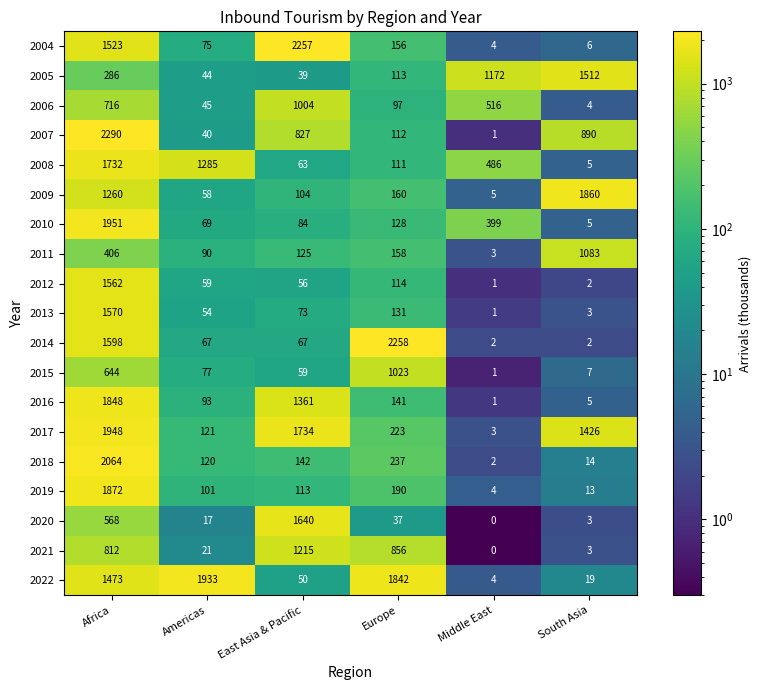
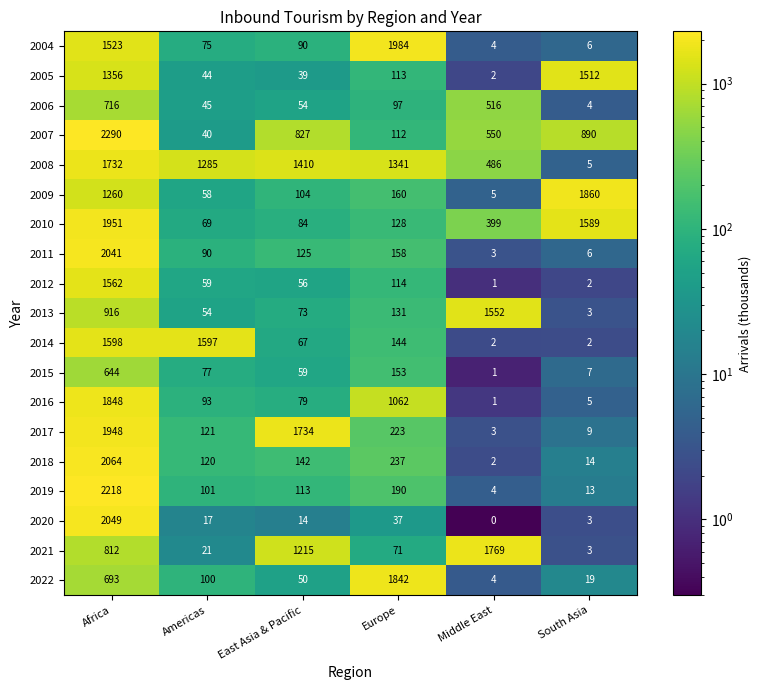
2004, East Asia & Pacific: 2257 -> 90
2004, Europe: 156 -> 1984
2005, Africa: 286 -> 1356
2005, Middle East: 1172 -> 2
2006, East Asia & Pacific: 1004 -> 54
2007, Middle East: 1 -> 550
2008, East Asia & Pacific: 63 -> 1410
2008, Europe: 111 -> 1341
2010, South Asia: 5 -> 1589
2011, Africa: 406 -> 2041
2011, South Asia: 1083 -> 6
2013, Africa: 1570 -> 916
2013, Middle East: 1 -> 1552
2014, Americas: 67 -> 1597
2014, Europe: 2258 -> 144
2015, Europe: 1023 -> 153
2016, East Asia & Pacific: 1361 -> 79
2016, Europe: 141 -> 1062
2017, South Asia: 1426 -> 9
2019, Africa: 1872 -> 2218
2020, Africa: 568 -> 2049
2020, East Asia & Pacific: 1640 -> 14
2021, Europe: 856 -> 71
2021, Middle East: 0 -> 1769
2022, Africa: 1473 -> 693
2022, Americas: 1933 -> 100
